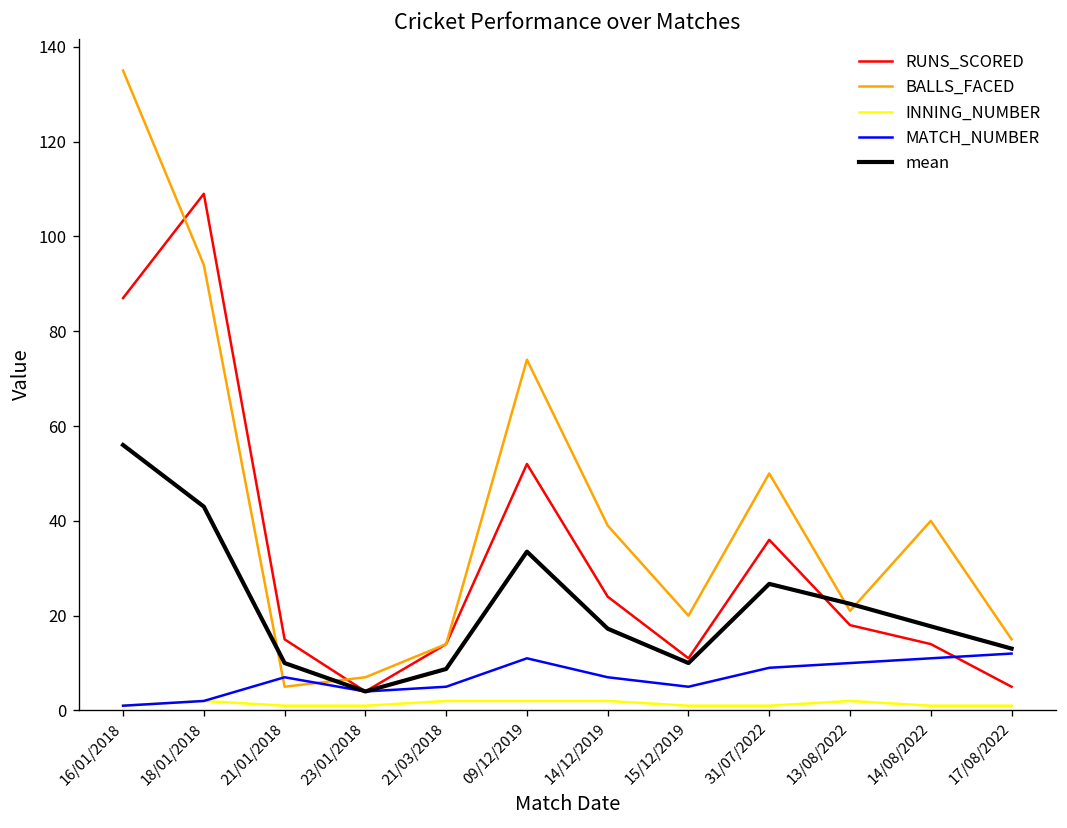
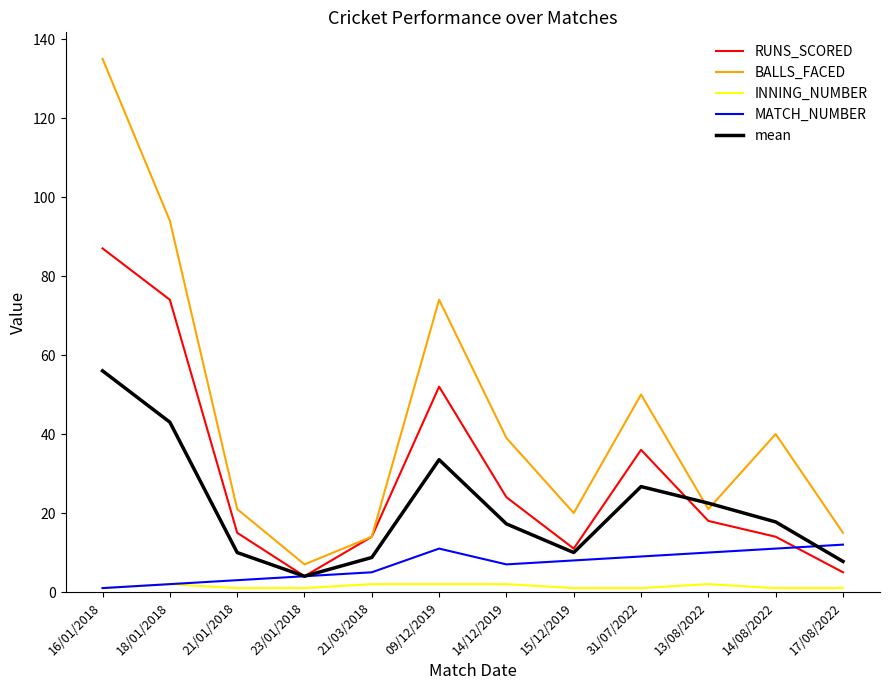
RUNS_SCORED, 18/01/2018: 109 -> 74
BALLS_FACED, 21/01/2018: 5 -> 21
MATCH_NUMBER, 21/01/2018: 7 -> 3
MATCH_NUMBER, 15/12/2019: 5 -> 8
mean, 17/08/2022: 13 -> 8
